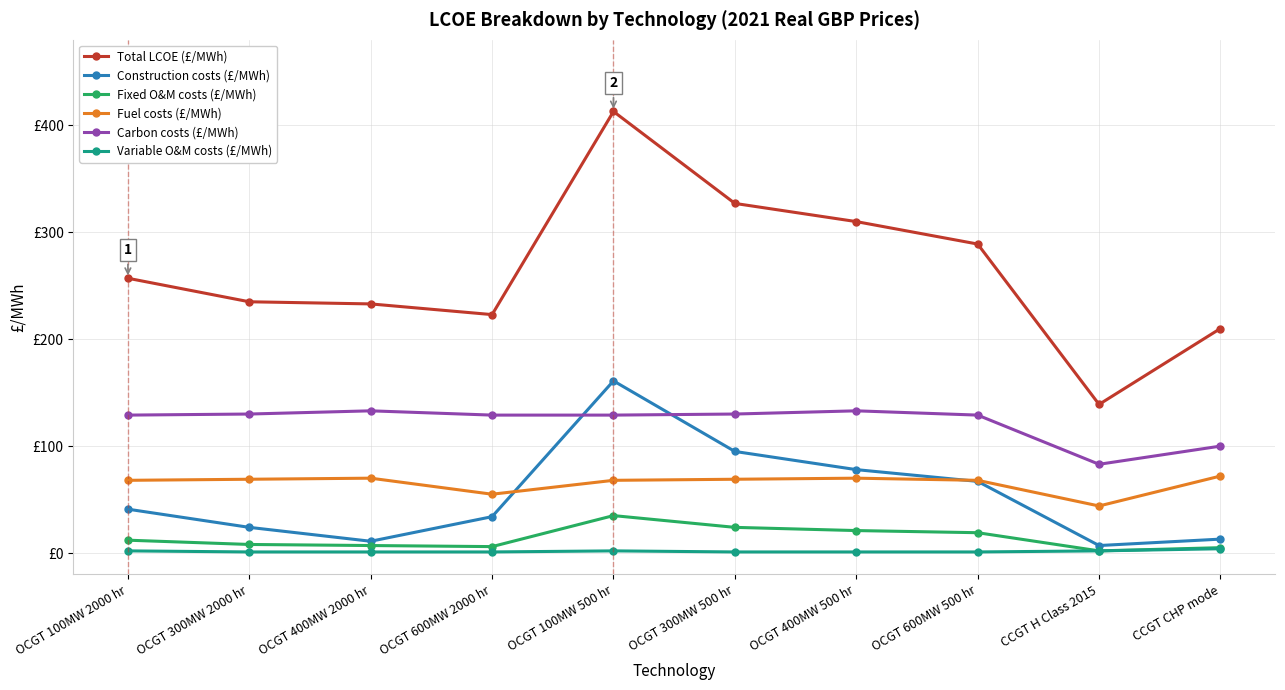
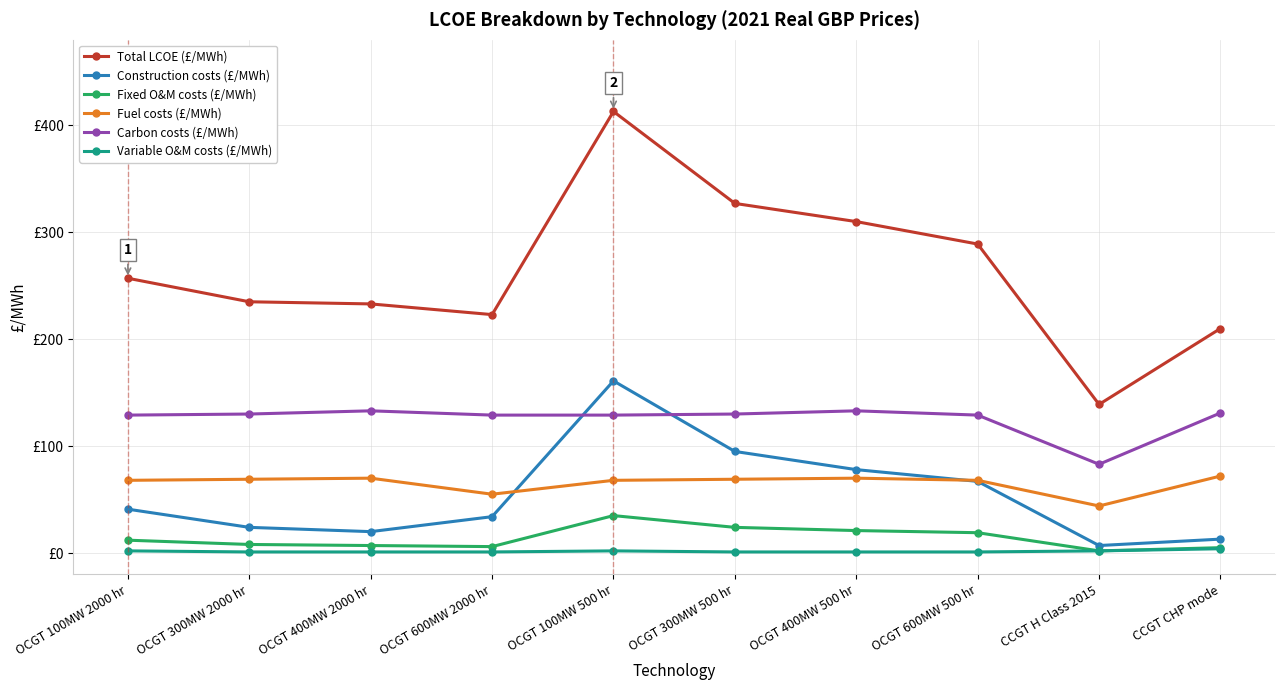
Construction costs (£/MWh), OCGT 400MW 2000 hr: £11 -> £20
Carbon costs (£/MWh), CCGT CHP mode: £100 -> £131
